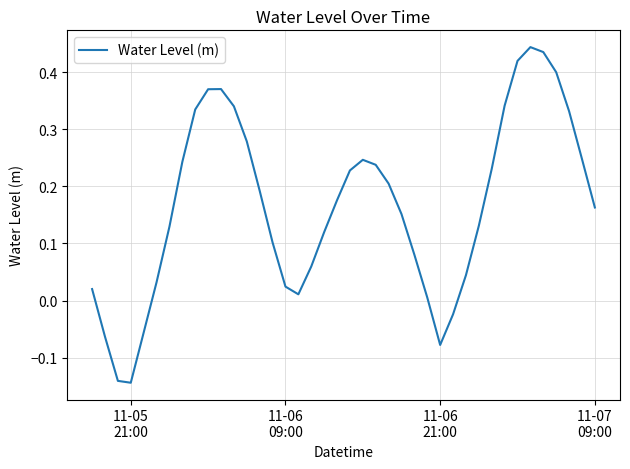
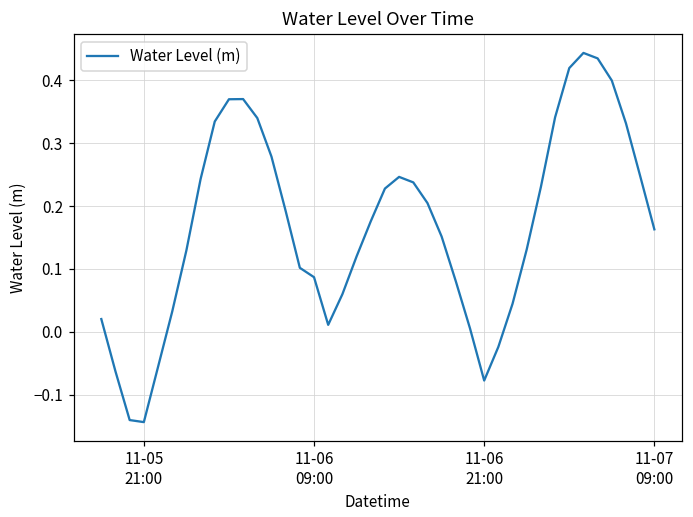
11-06 09:00: 0.02 -> 0.09
